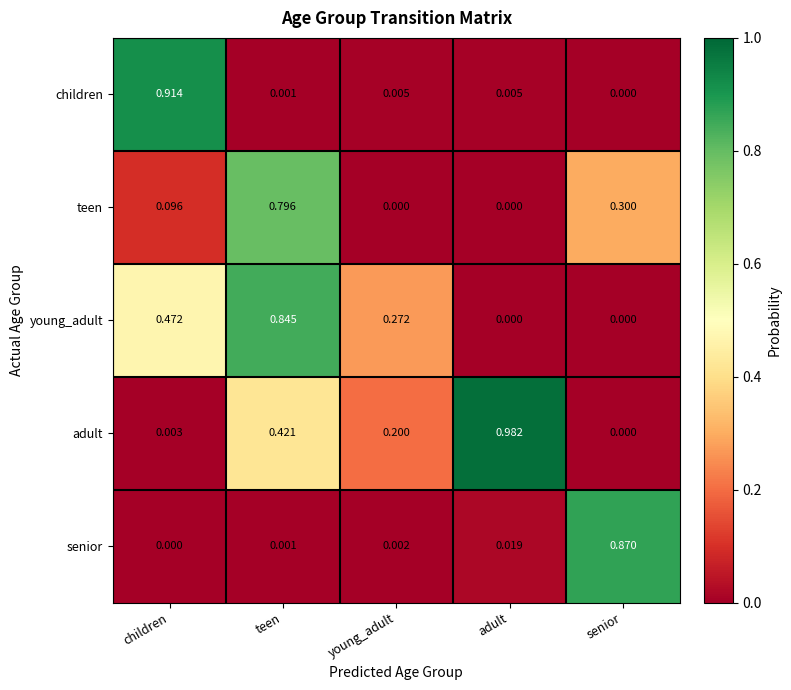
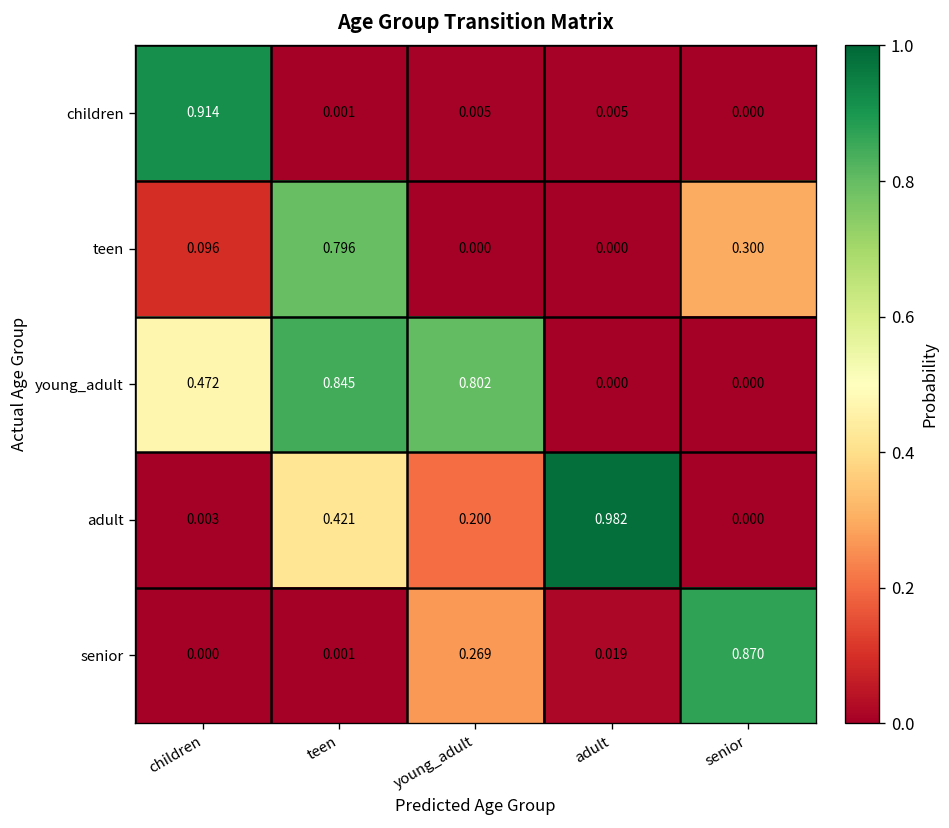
young_adult, young_adult: 0.272 -> 0.802
senior, young_adult: 0.002 -> 0.269
